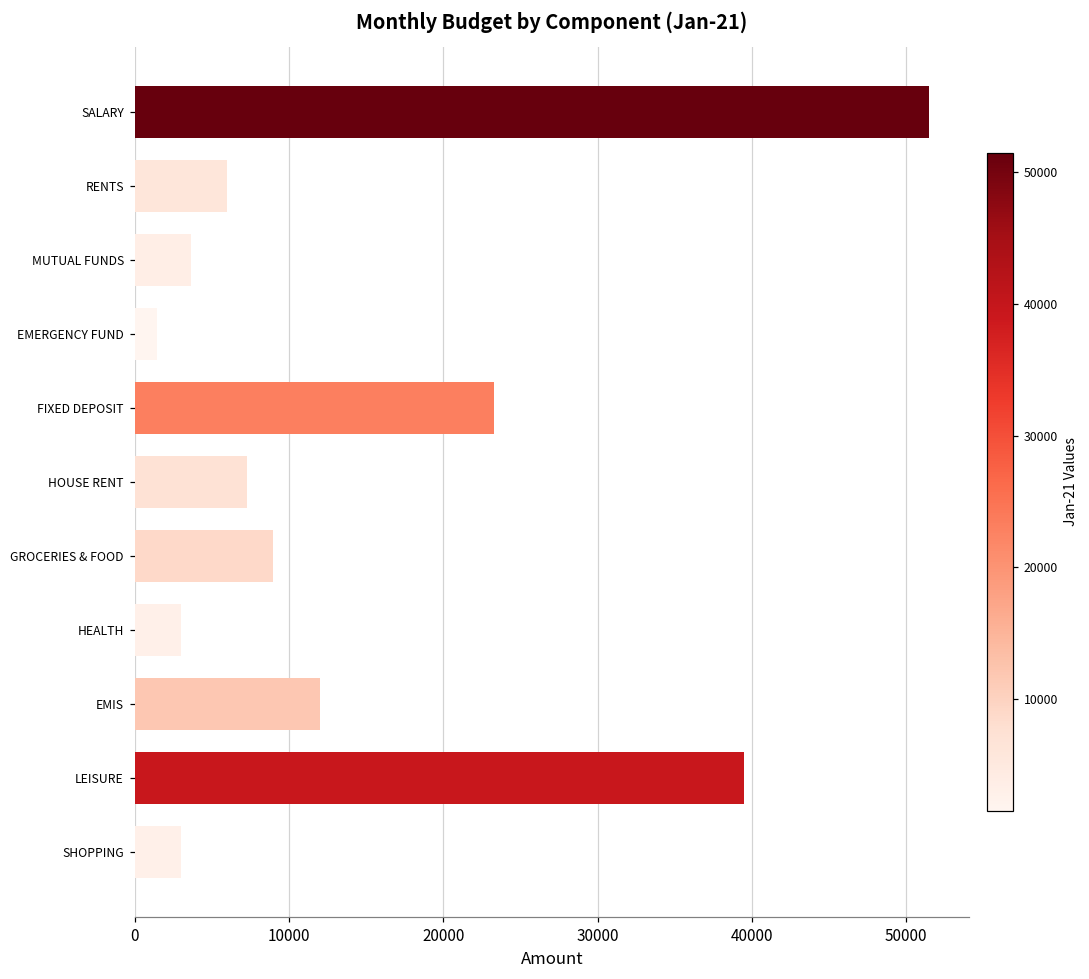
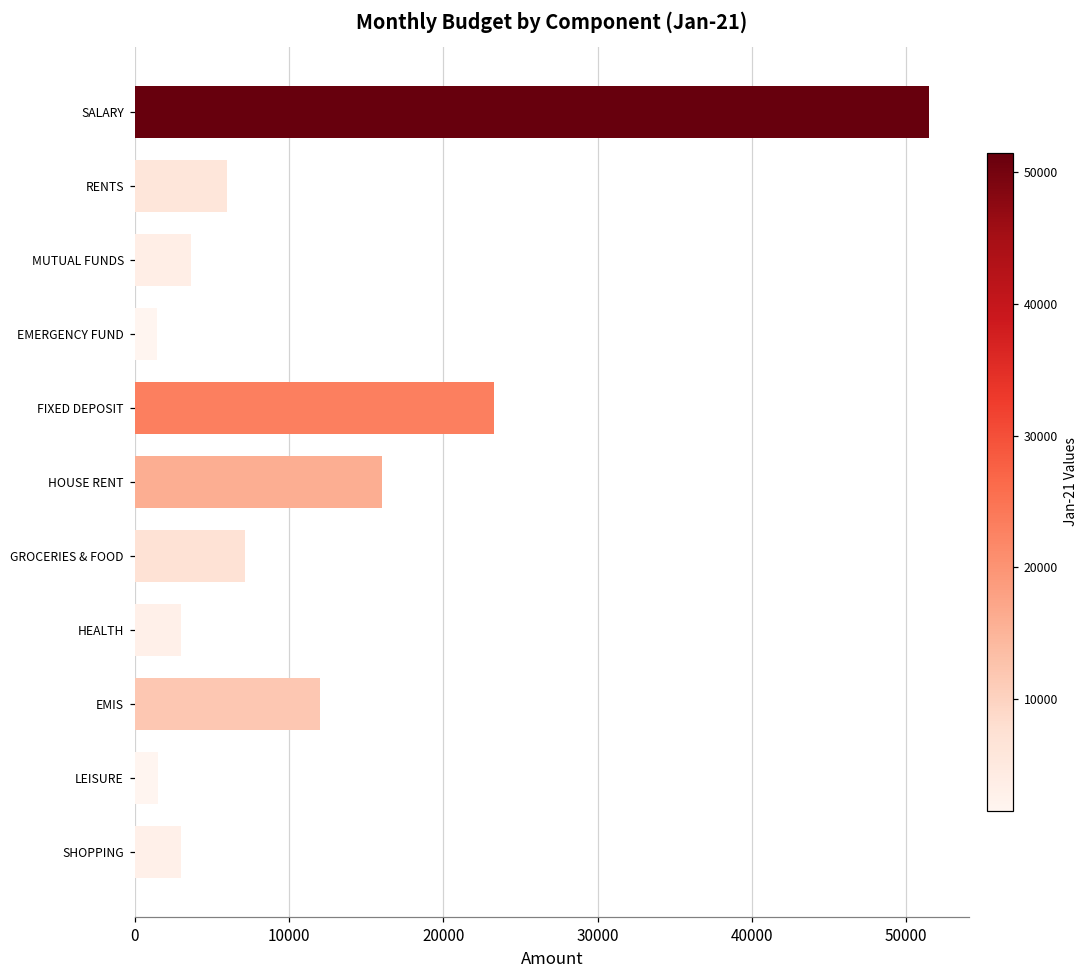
HOUSE RENT: 7300 -> 16000
GROCERIES & FOOD: 9000 -> 7200
LEISURE: 39500 -> 1500
